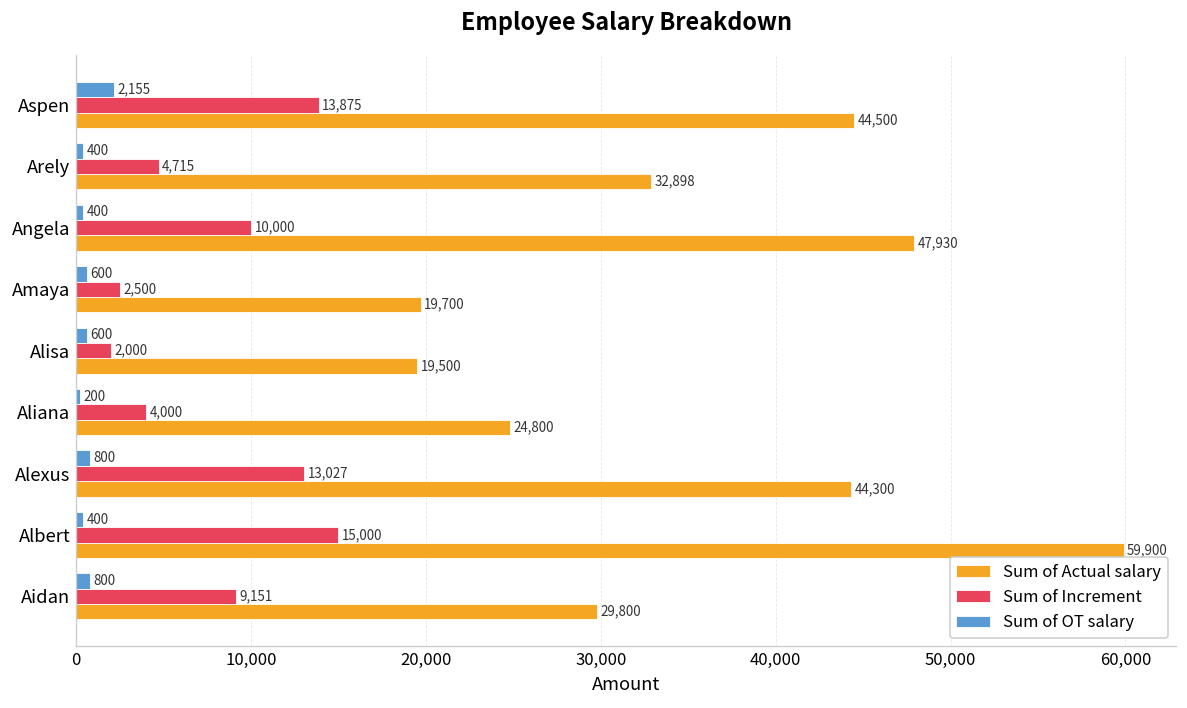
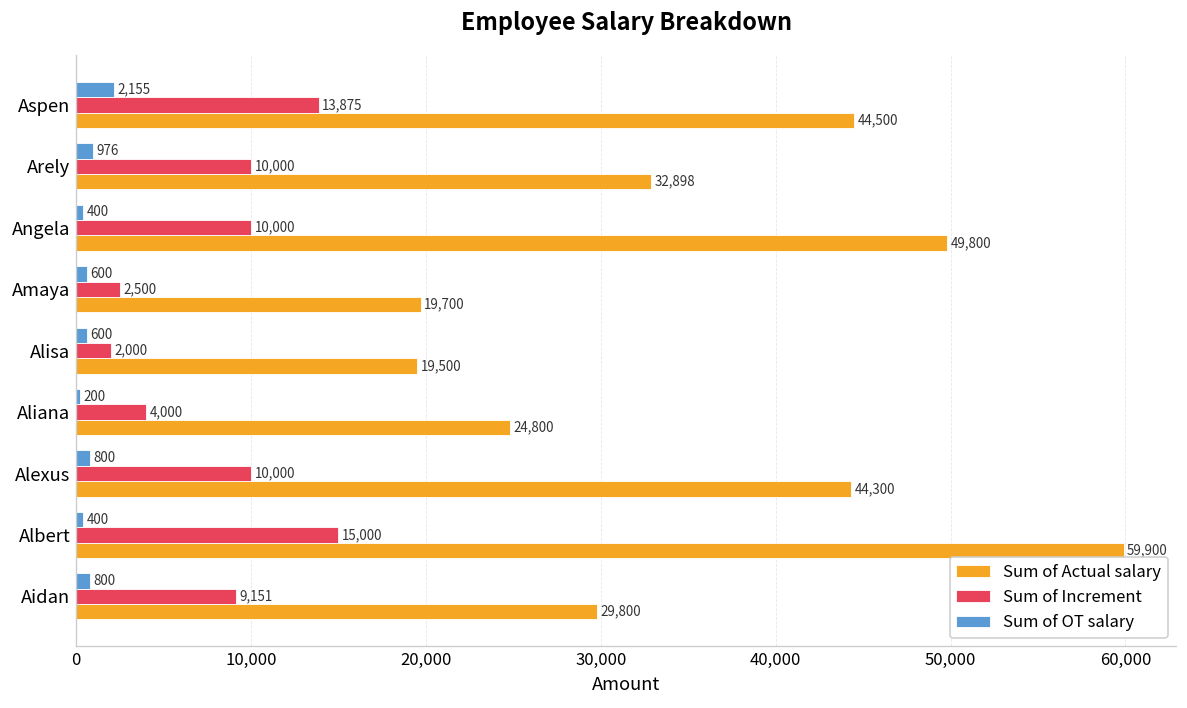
Sum of OT salary, Arely: 400 -> 976
Sum of Increment, Arely: 4,715 -> 10,000
Sum of Actual salary, Angela: 47,930 -> 49,800
Sum of Increment, Alexus: 13,027 -> 10,000
